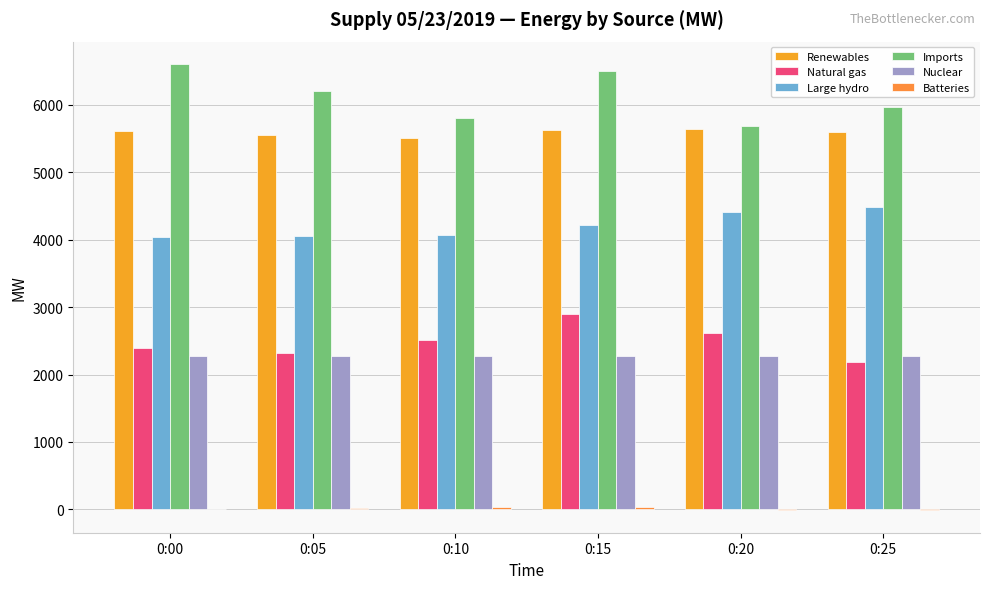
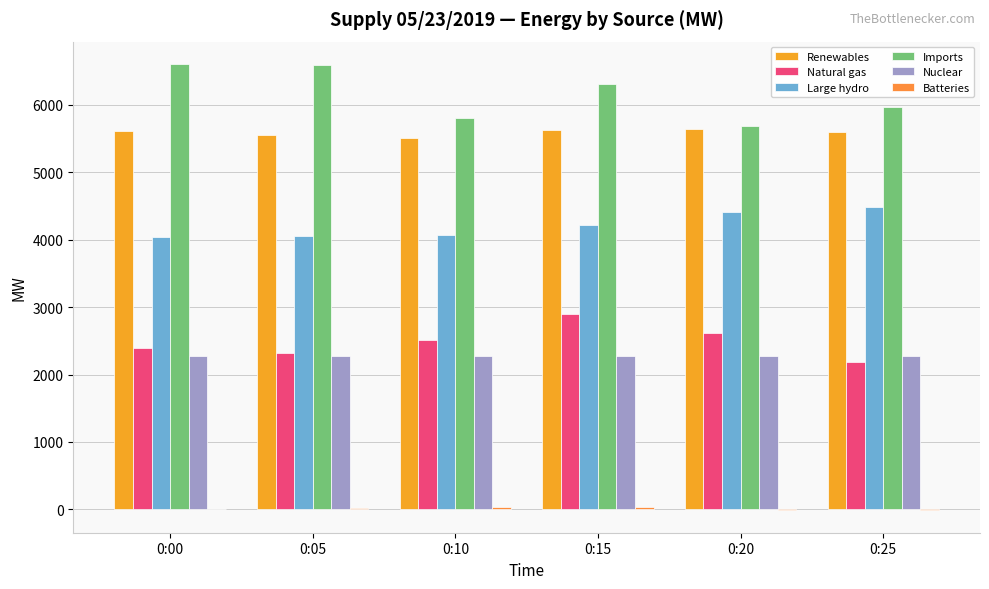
Imports, 0:05: 6200 -> 6600
Imports, 0:15: 6500 -> 6300
